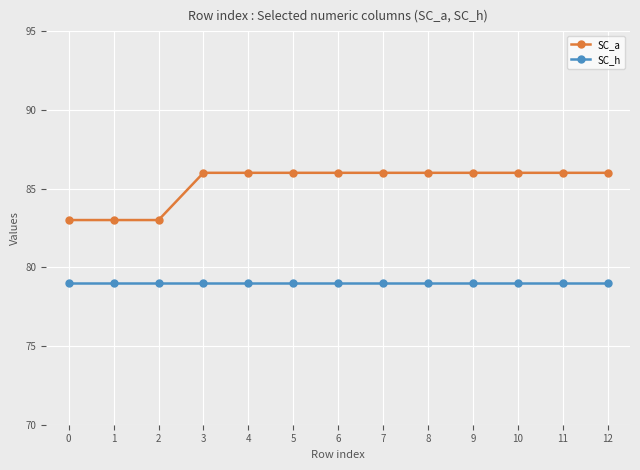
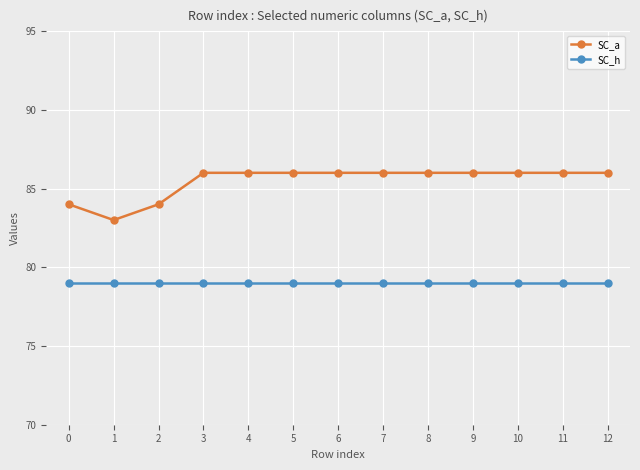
SC_a, 0: 83 -> 84
SC_a, 2: 83 -> 84
